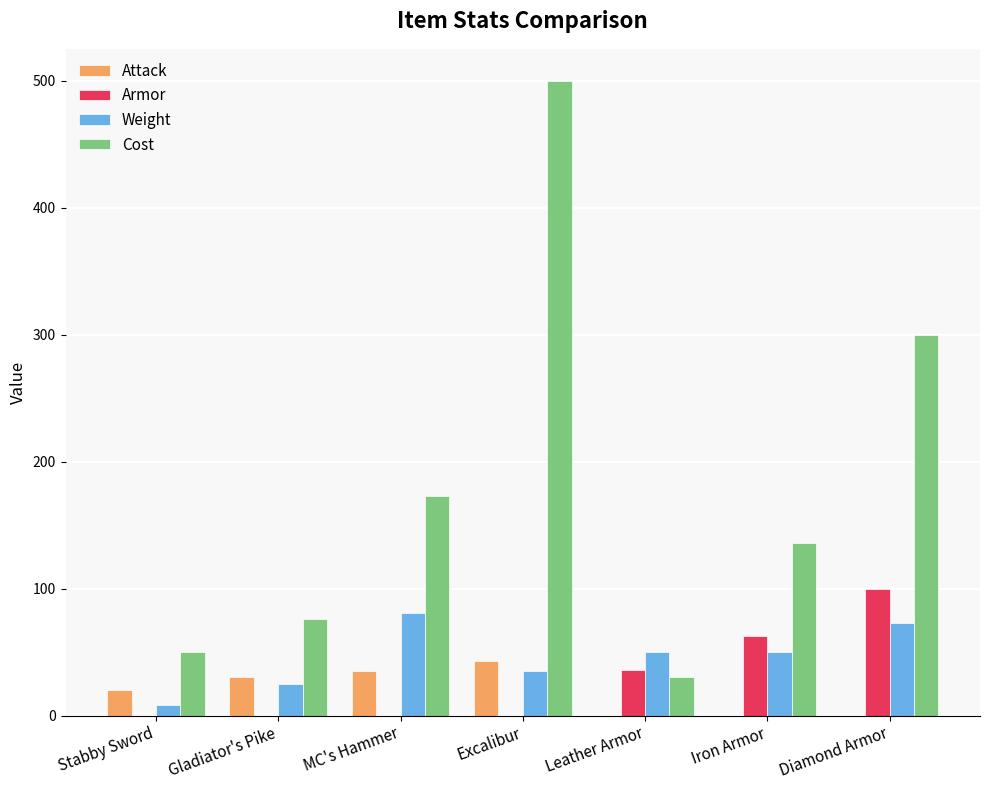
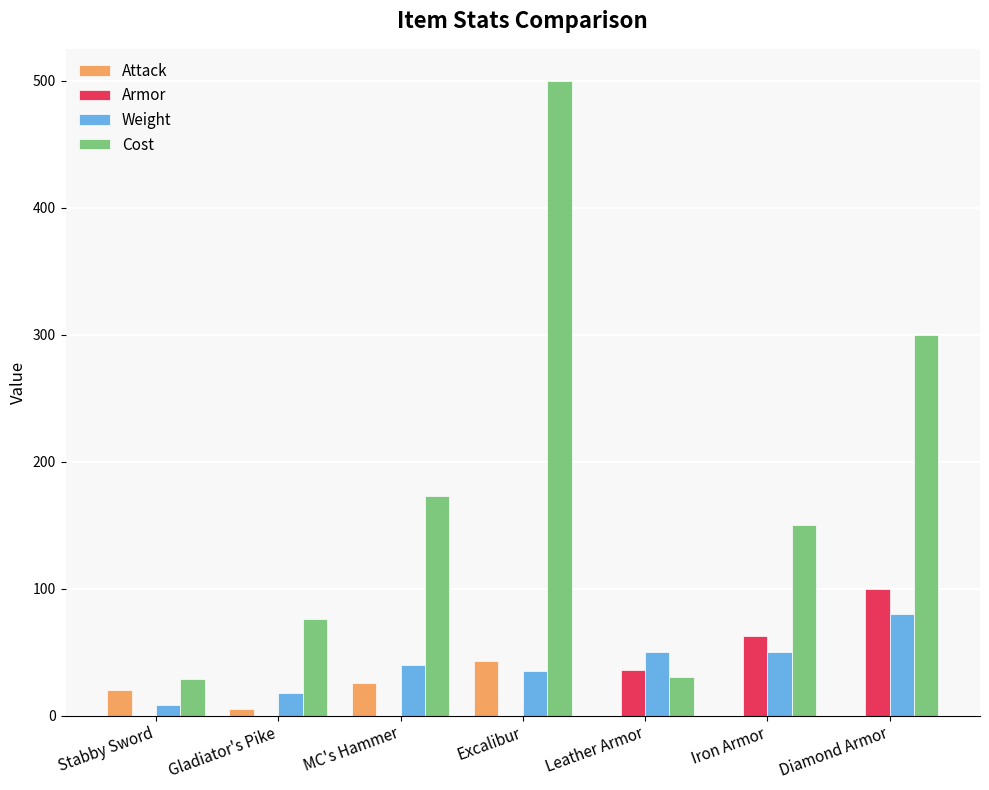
Cost, Stabby Sword: 50 -> 29
Attack, Gladiator's Pike: 30 -> 5
Weight, Gladiator's Pike: 25 -> 18
Attack, MC's Hammer: 35 -> 26
Weight, MC's Hammer: 81 -> 40
Cost, Iron Armor: 136 -> 150
Weight, Diamond Armor: 73 -> 80
